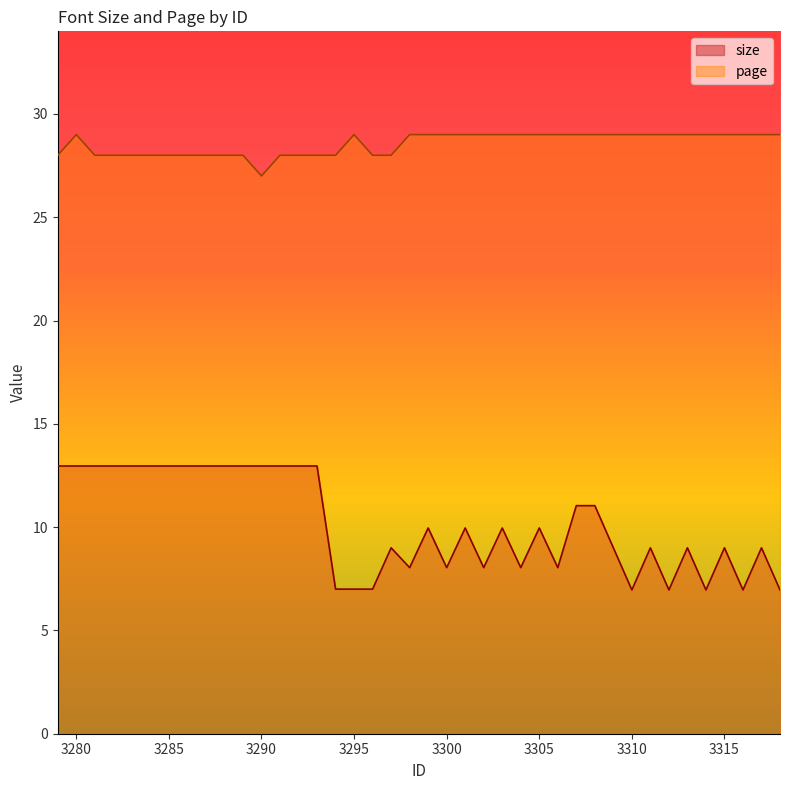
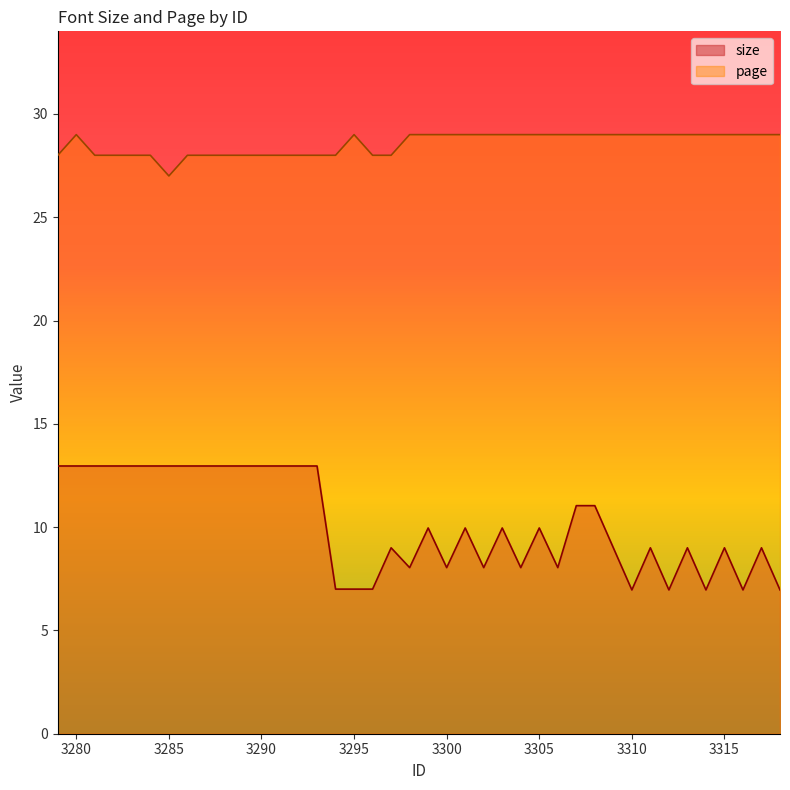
page, 3285: 28 -> 27
page, 3290: 27 -> 28
